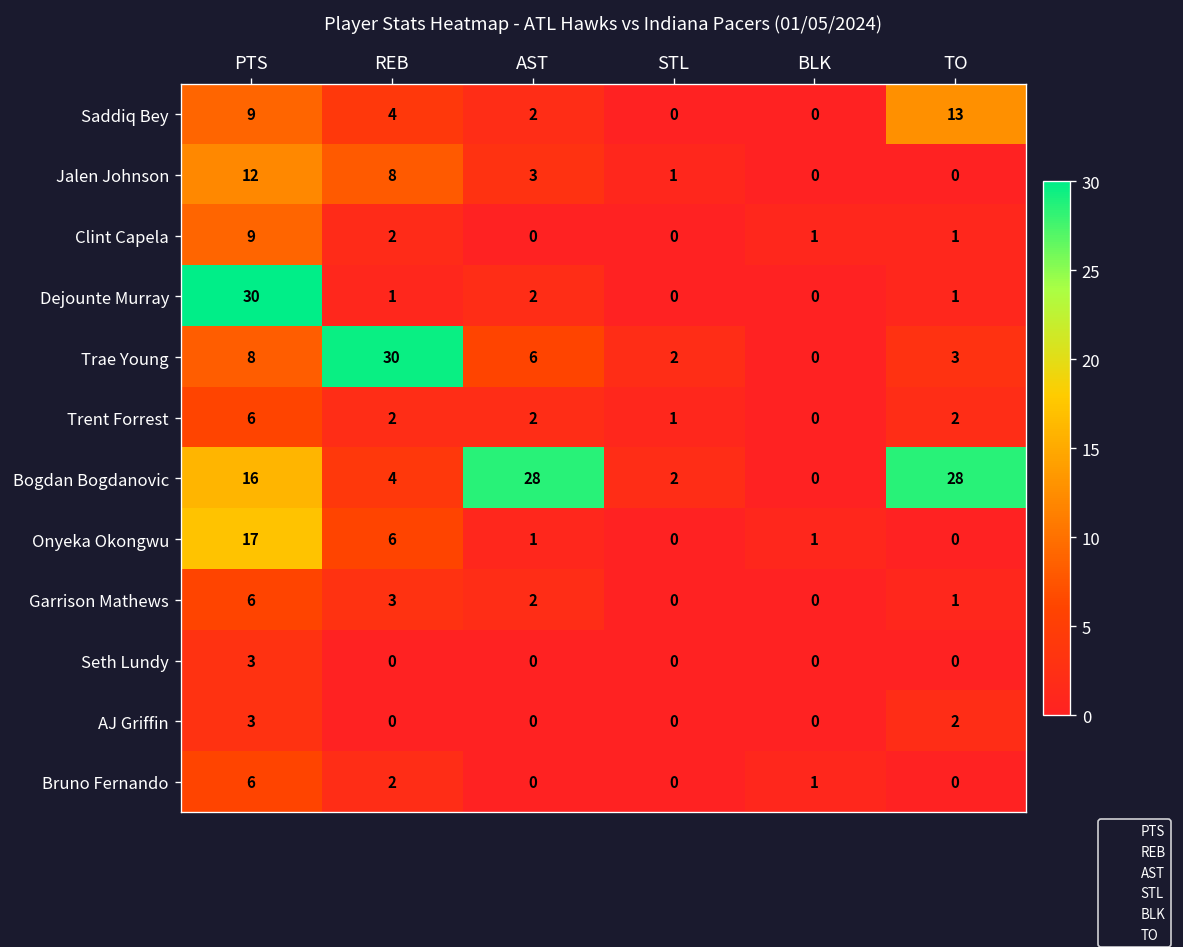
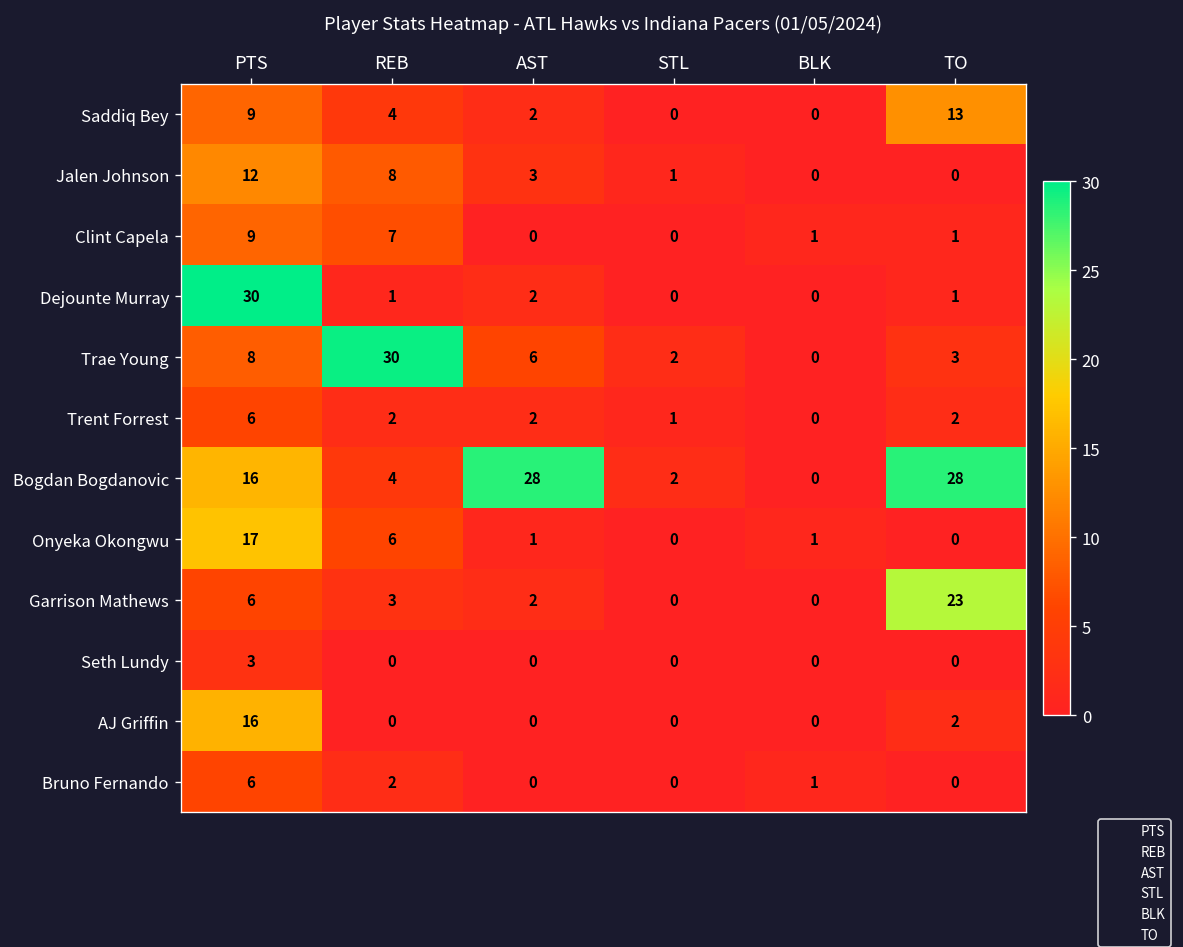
Clint Capela, REB: 2 -> 7
Garrison Mathews, TO: 1 -> 23
AJ Griffin, PTS: 3 -> 16
